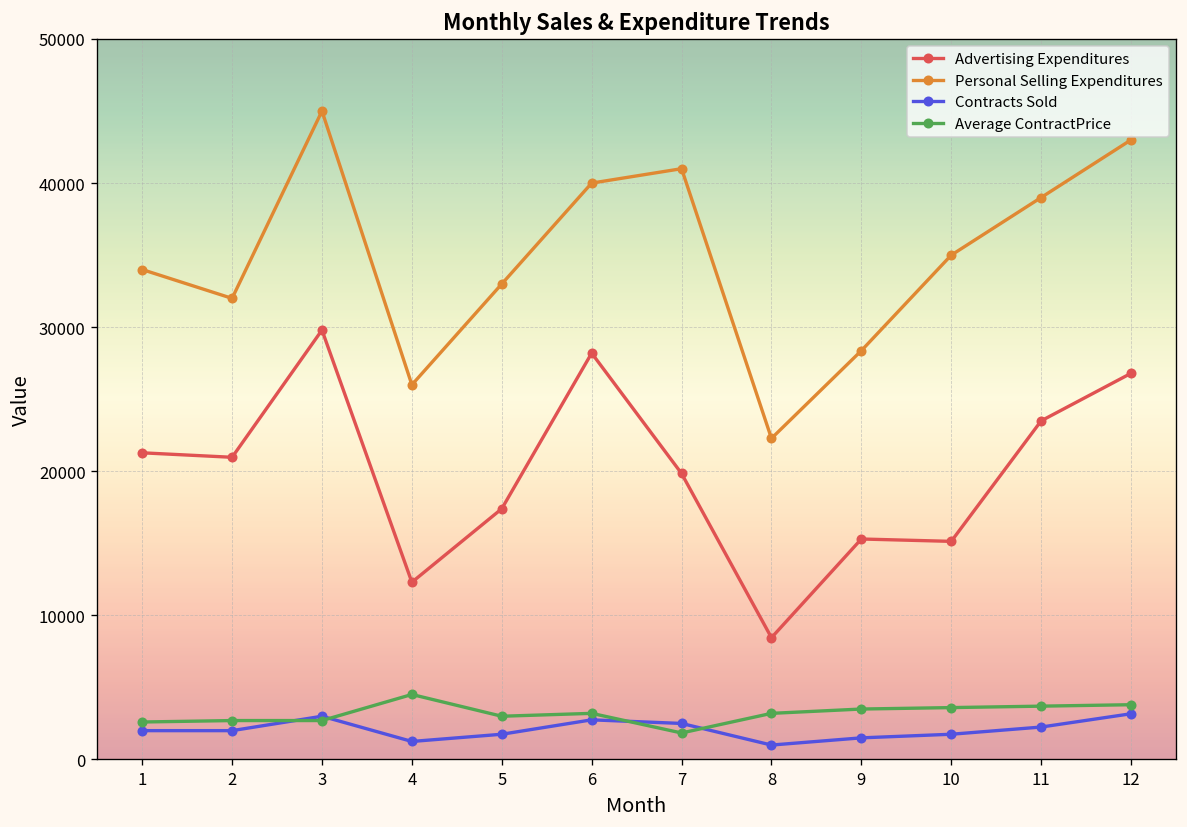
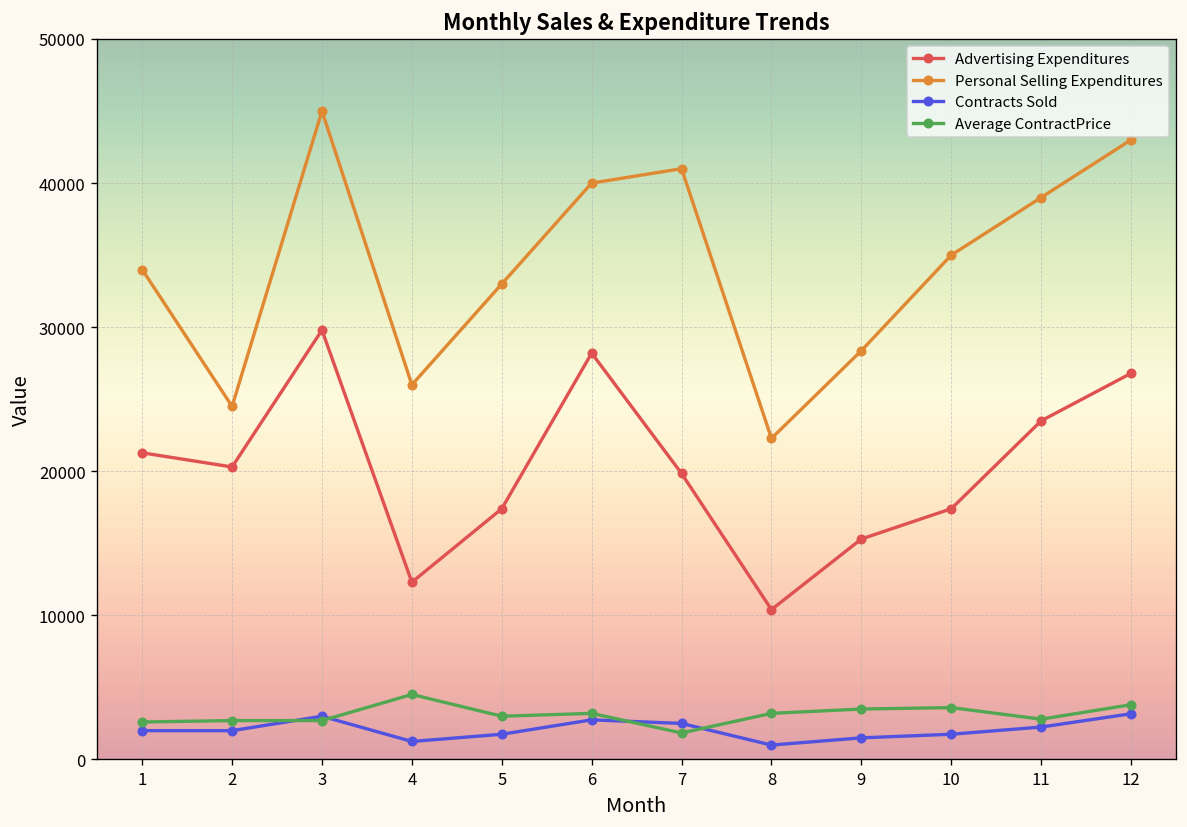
Advertising Expenditures, 2: 21000 -> 20300
Personal Selling Expenditures, 2: 32000 -> 24500
Advertising Expenditures, 8: 8500 -> 10400
Advertising Expenditures, 10: 15100 -> 17400
Average ContractPrice, 11: 3700 -> 2800
